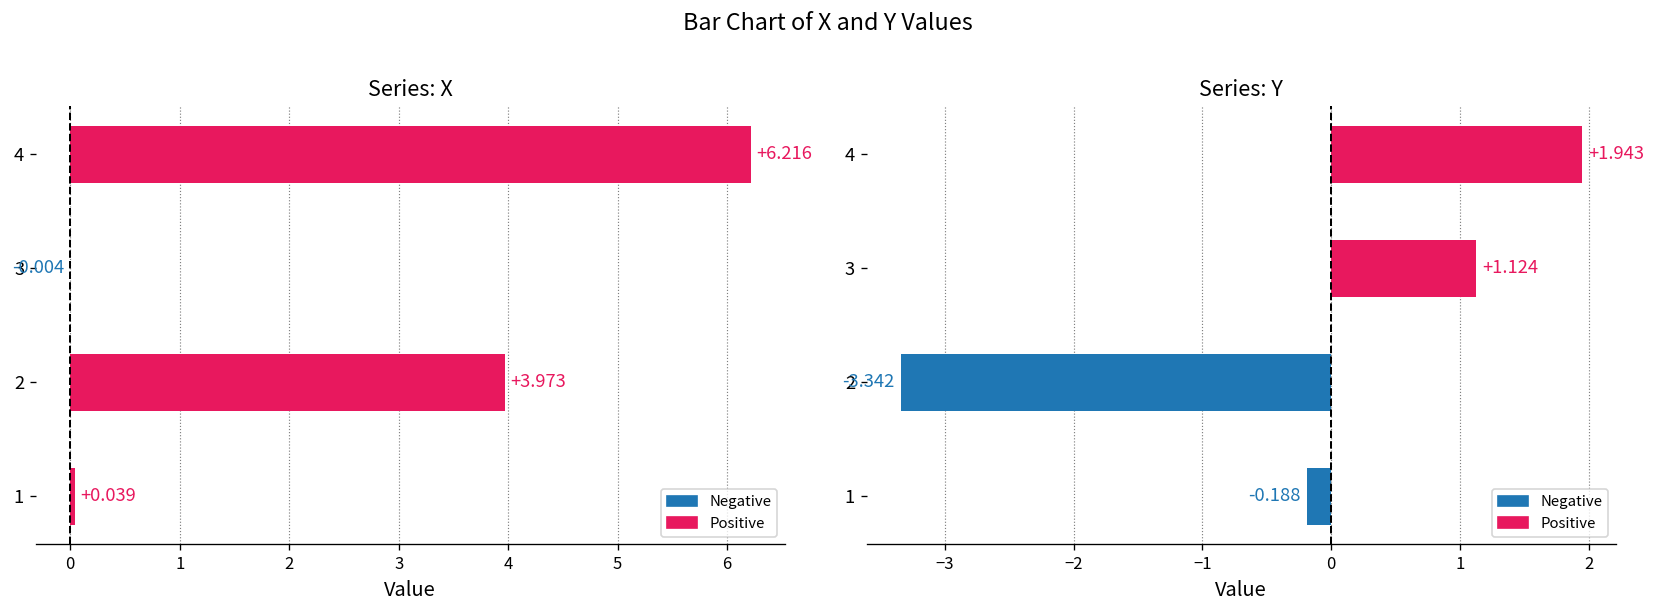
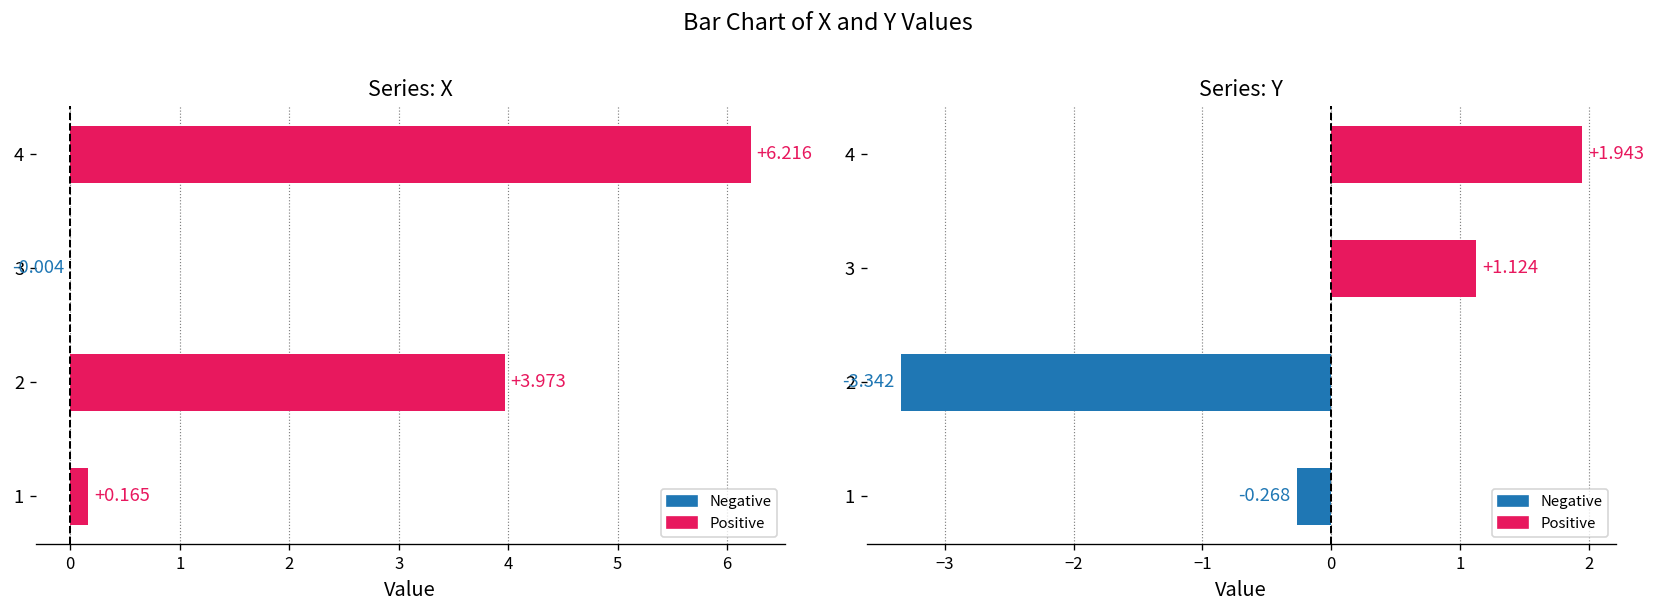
Series: X, 1: +0.039 -> +0.165
Series: Y, 1: -0.188 -> -0.268
